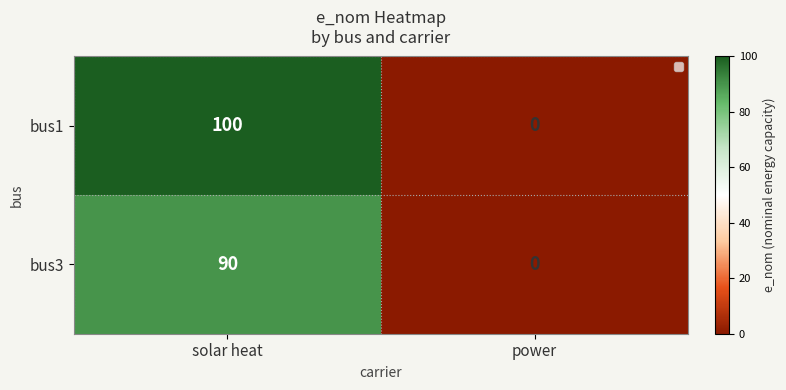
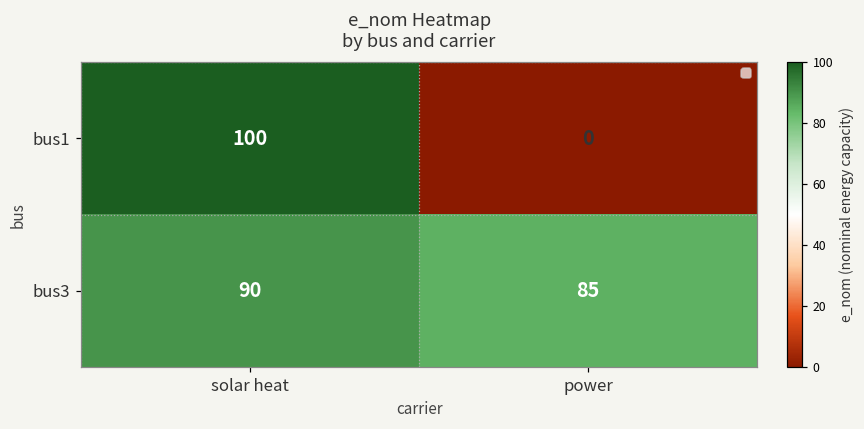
bus3, power: 0 -> 85
